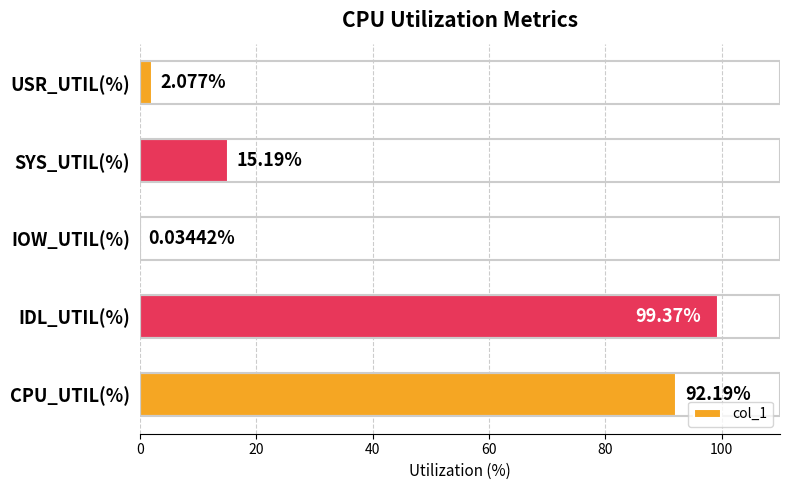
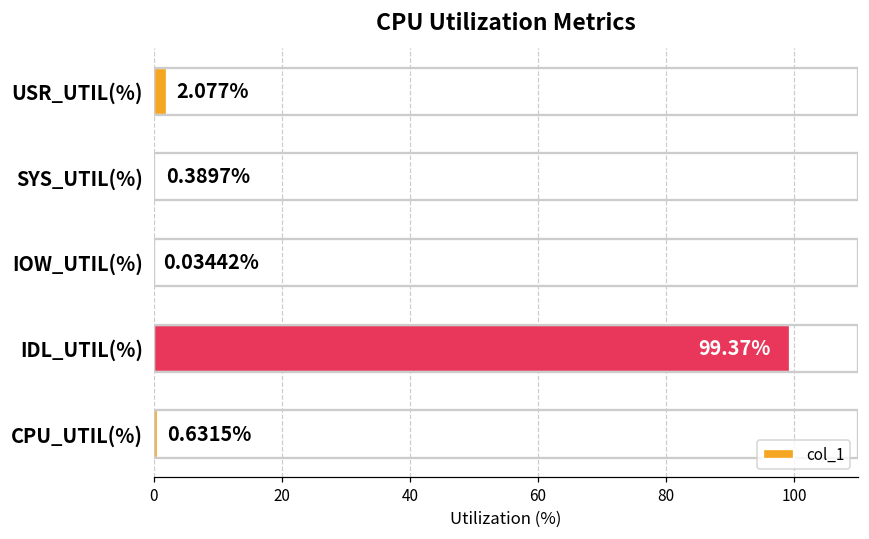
SYS_UTIL(%): 15.19% -> 0.3897%
CPU_UTIL(%): 92.19% -> 0.6315%
